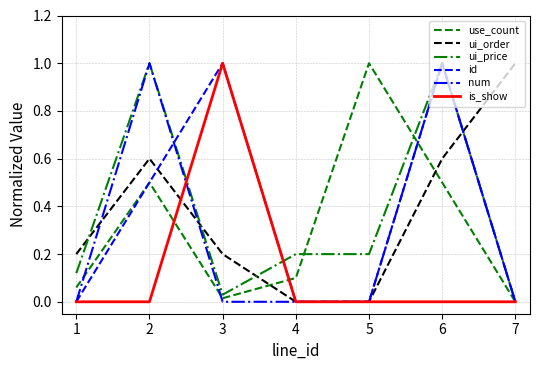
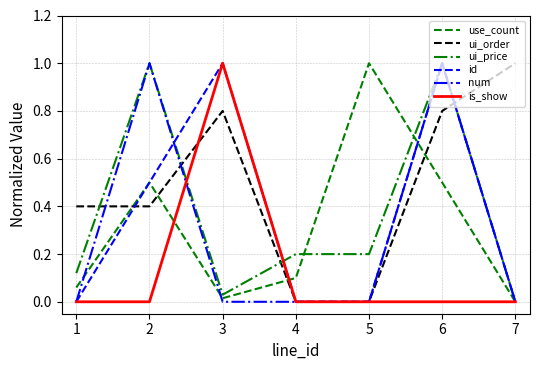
ui_order, 1: 0.20 -> 0.40
ui_order, 2: 0.60 -> 0.40
ui_order, 3: 0.20 -> 0.80
ui_order, 6: 0.60 -> 0.80
